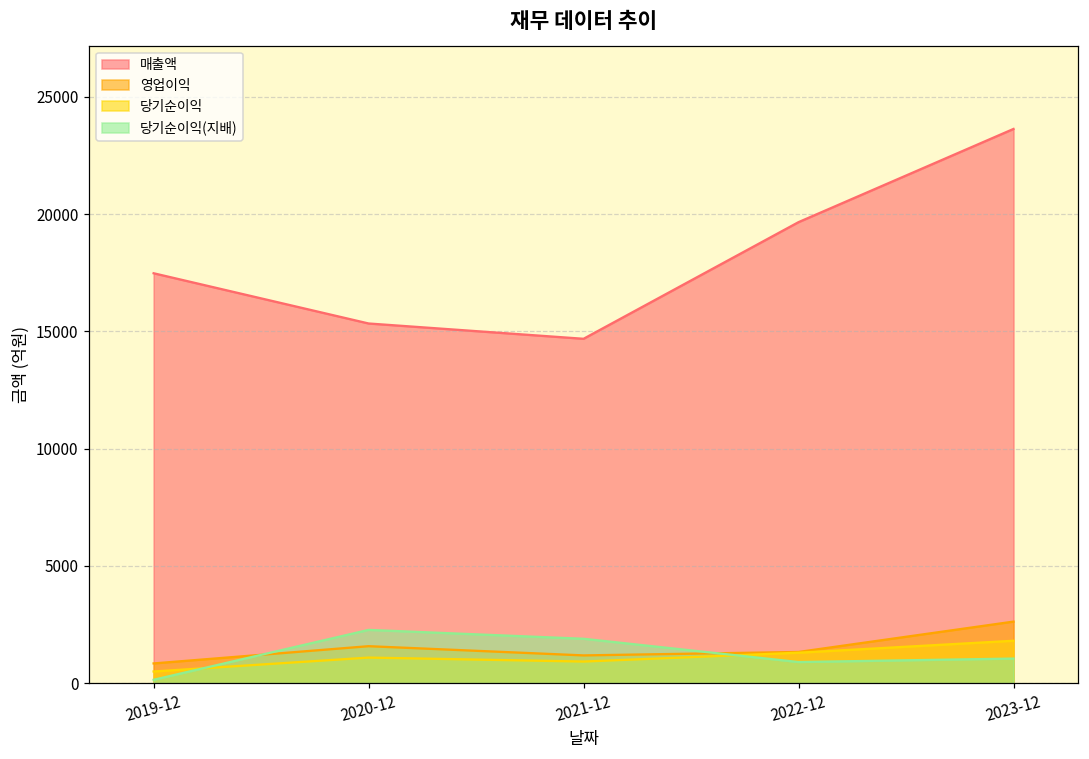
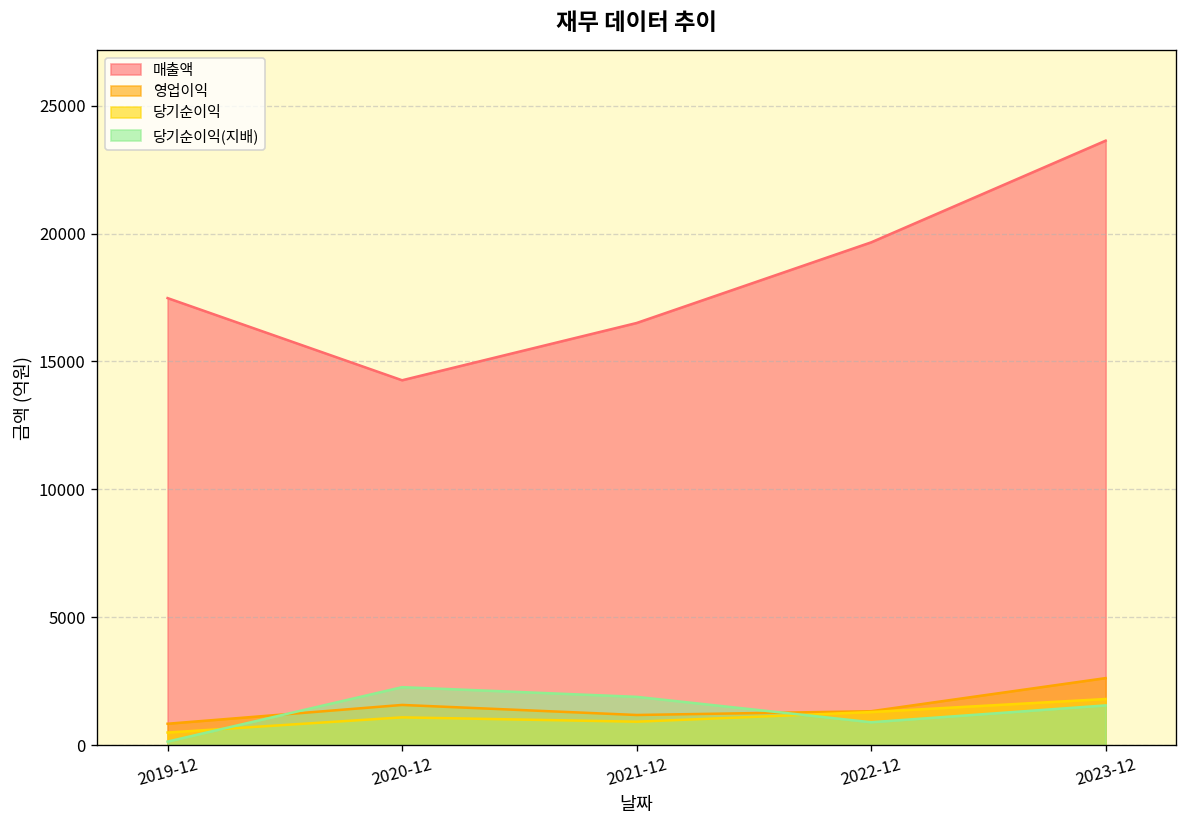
매출액, 2020-12: 15300 -> 14300
매출액, 2021-12: 14700 -> 16500
당기순이익(지배), 2023-12: 1000 -> 1600
